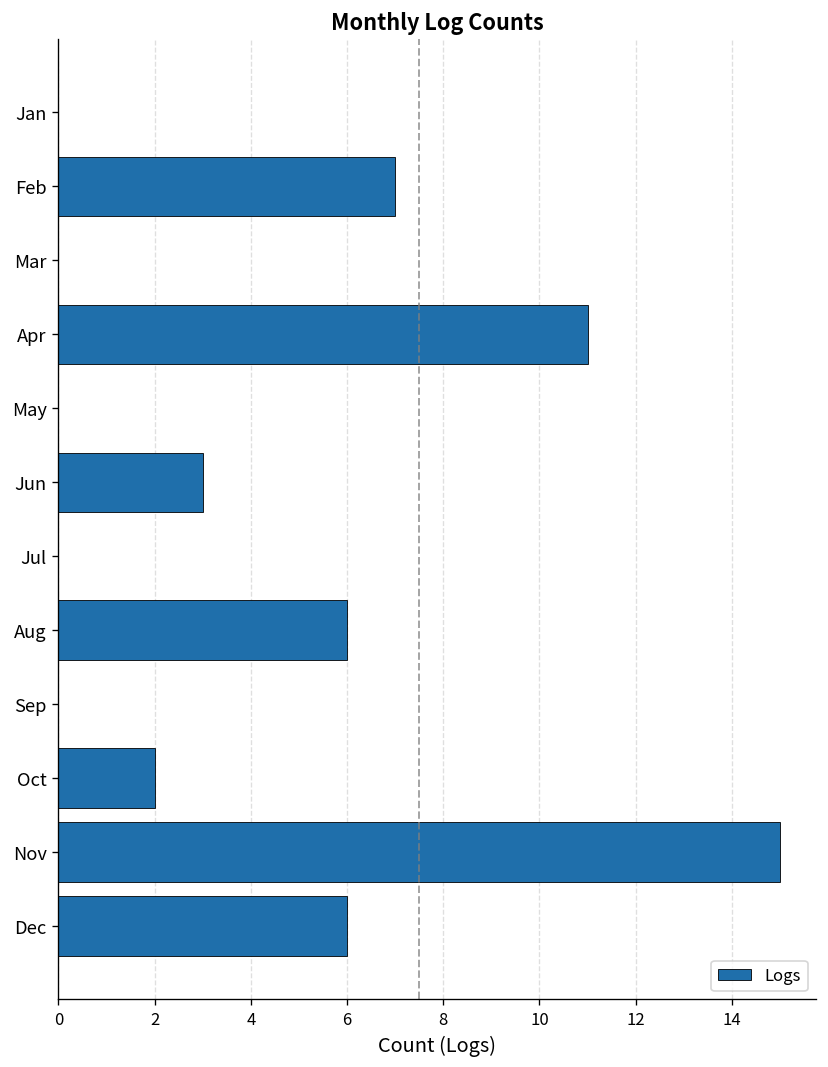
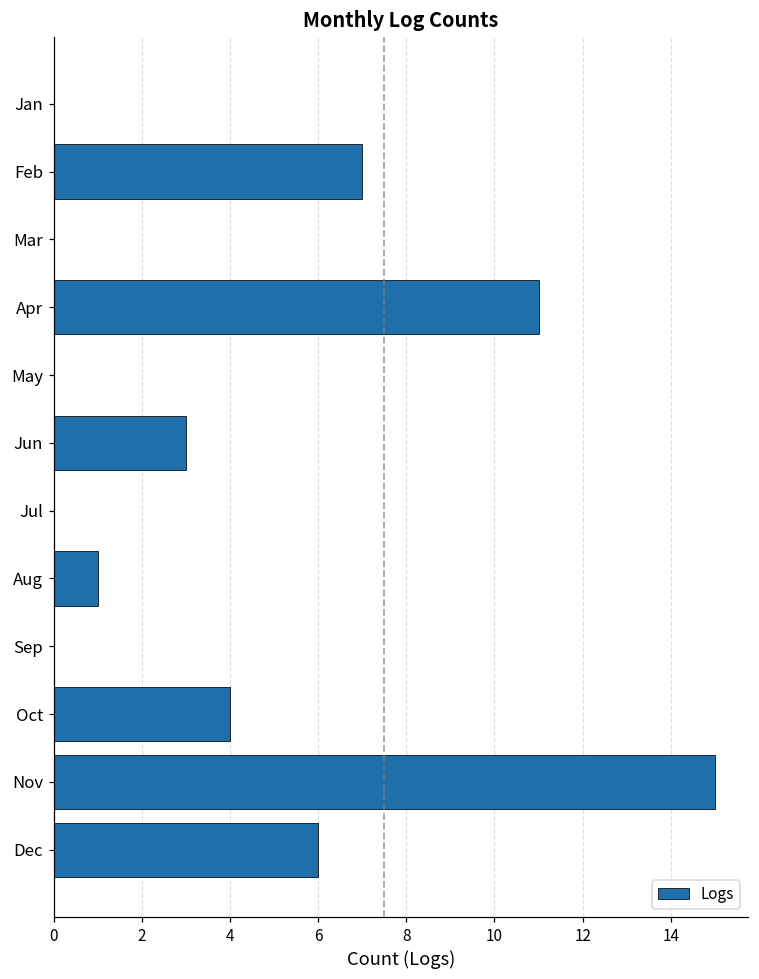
Aug: 6 -> 1
Oct: 2 -> 4
